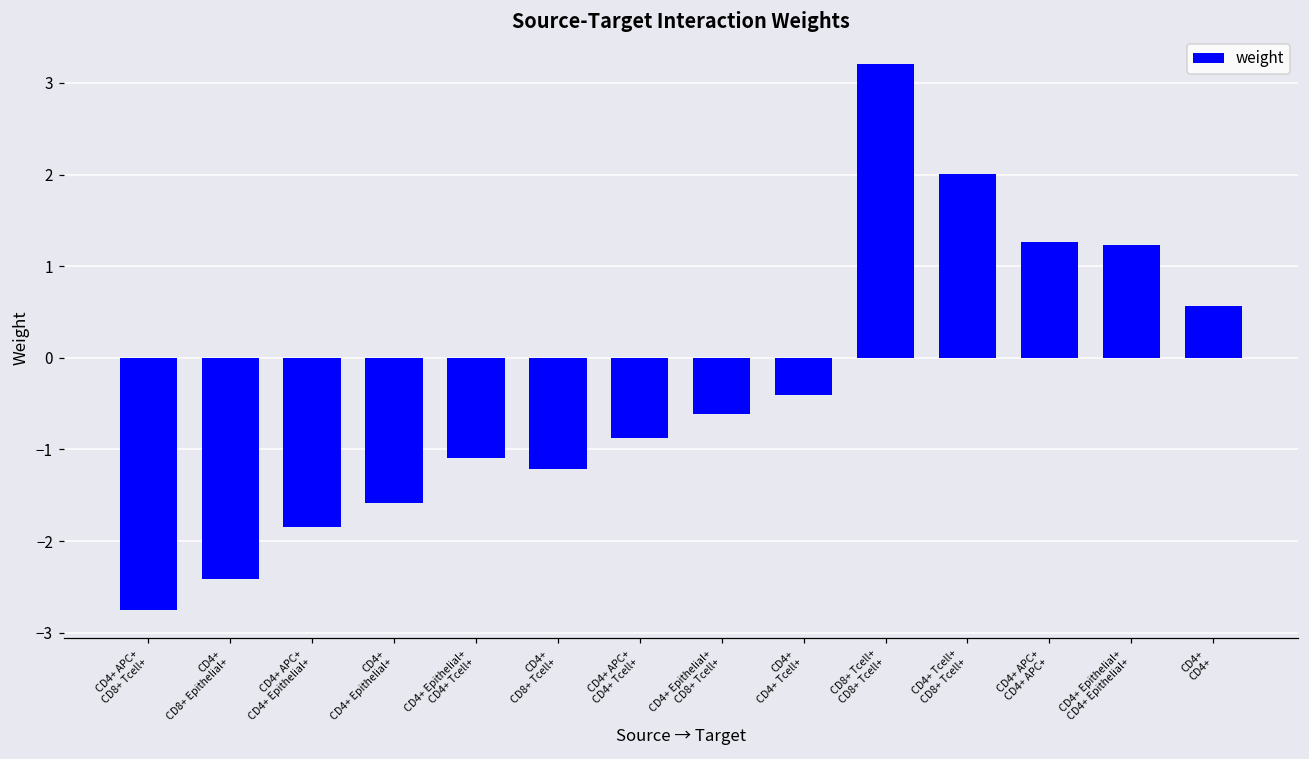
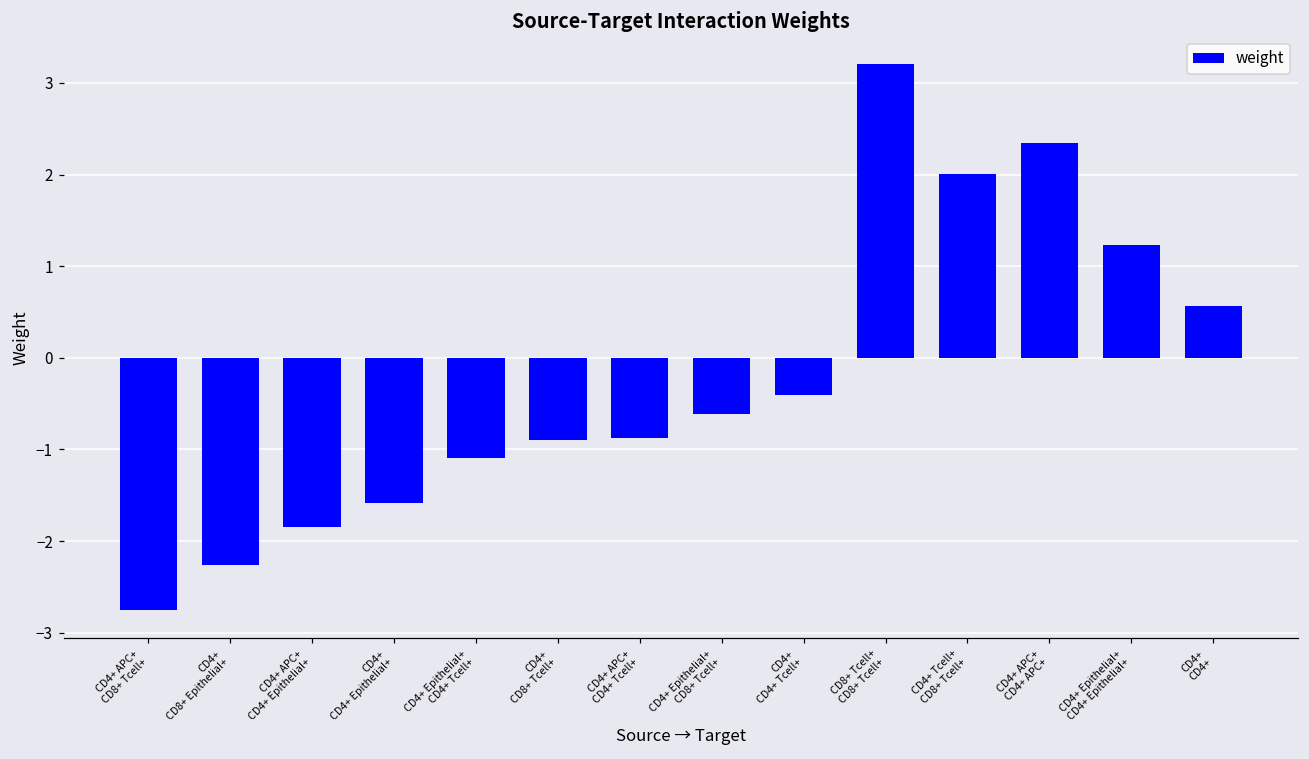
CD4+ CD8+ Epithelial+: -2.4 -> -2.3
CD4+ CD8+ Tcell+: -1.2 -> -0.9
CD4+ APC+ CD4+ APC+: 1.3 -> 2.3
